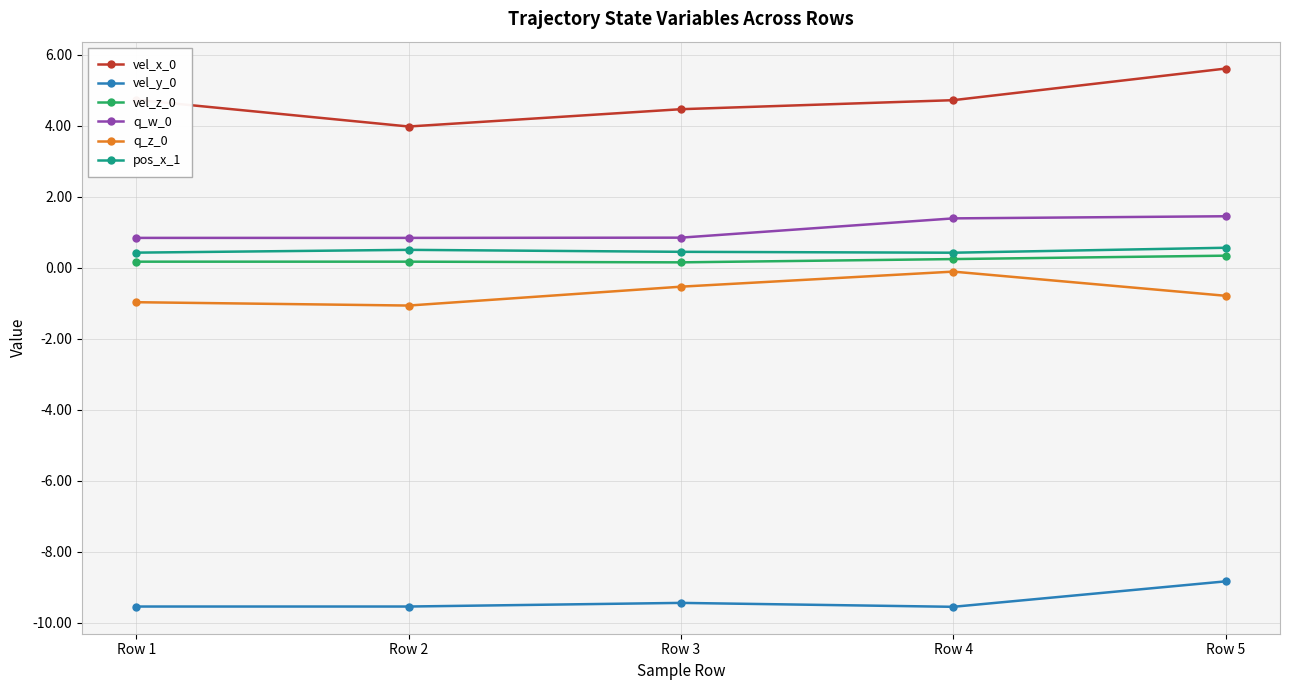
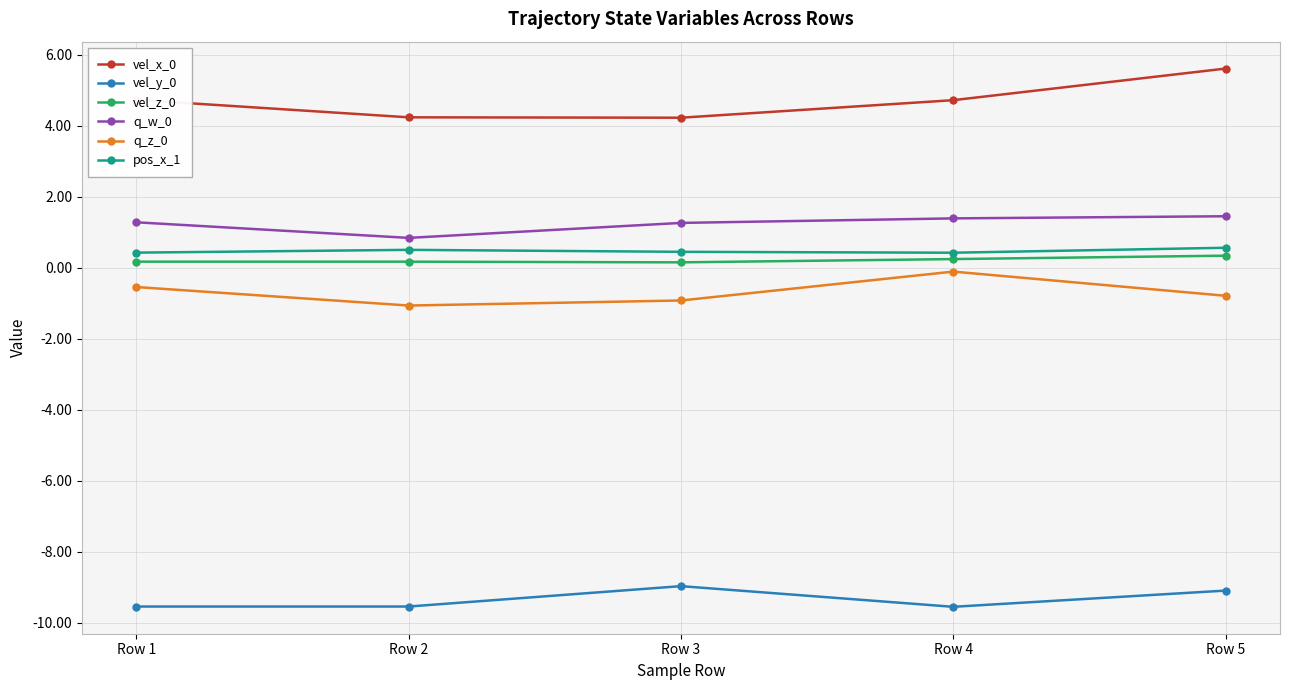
q_w_0, Row 1: 0.8 -> 1.3
q_z_0, Row 1: -1.0 -> -0.5
vel_x_0, Row 2: 4.0 -> 4.2
vel_x_0, Row 3: 4.5 -> 4.2
vel_y_0, Row 3: -9.4 -> -9.0
q_w_0, Row 3: 0.8 -> 1.3
q_z_0, Row 3: -0.5 -> -0.9
vel_y_0, Row 5: -8.8 -> -9.1
